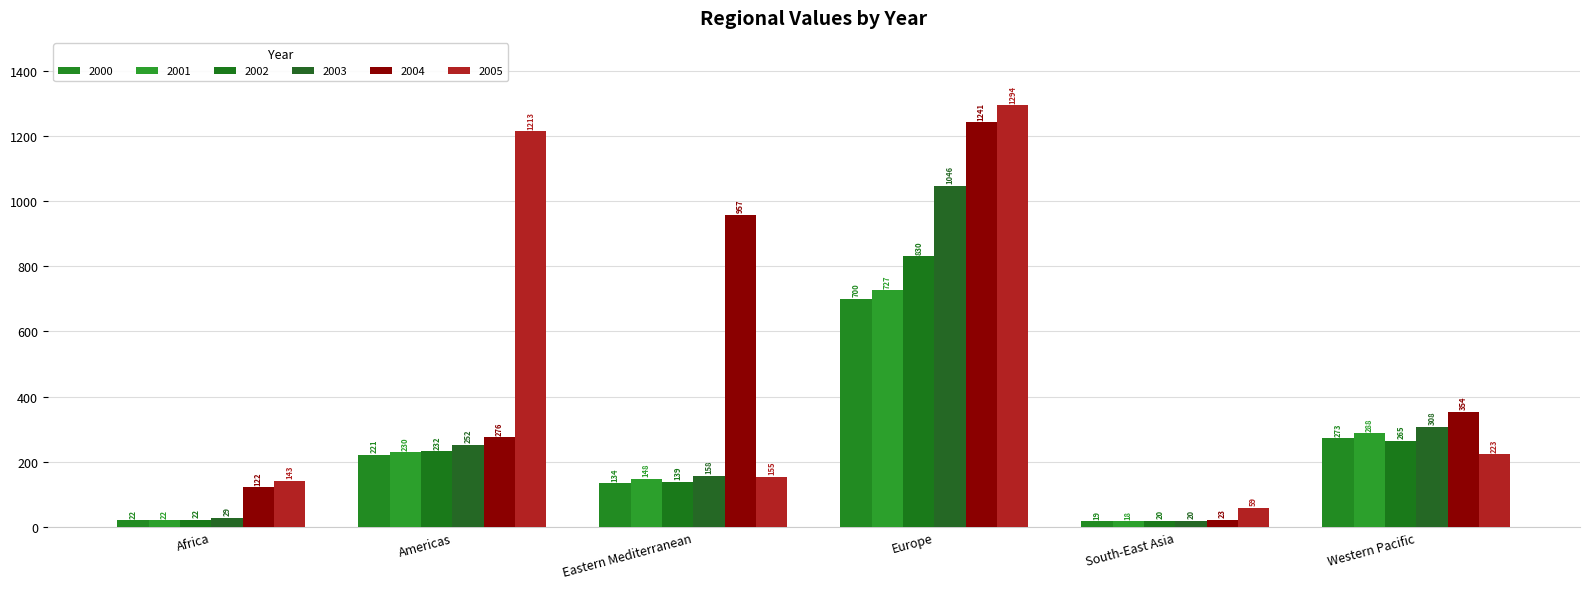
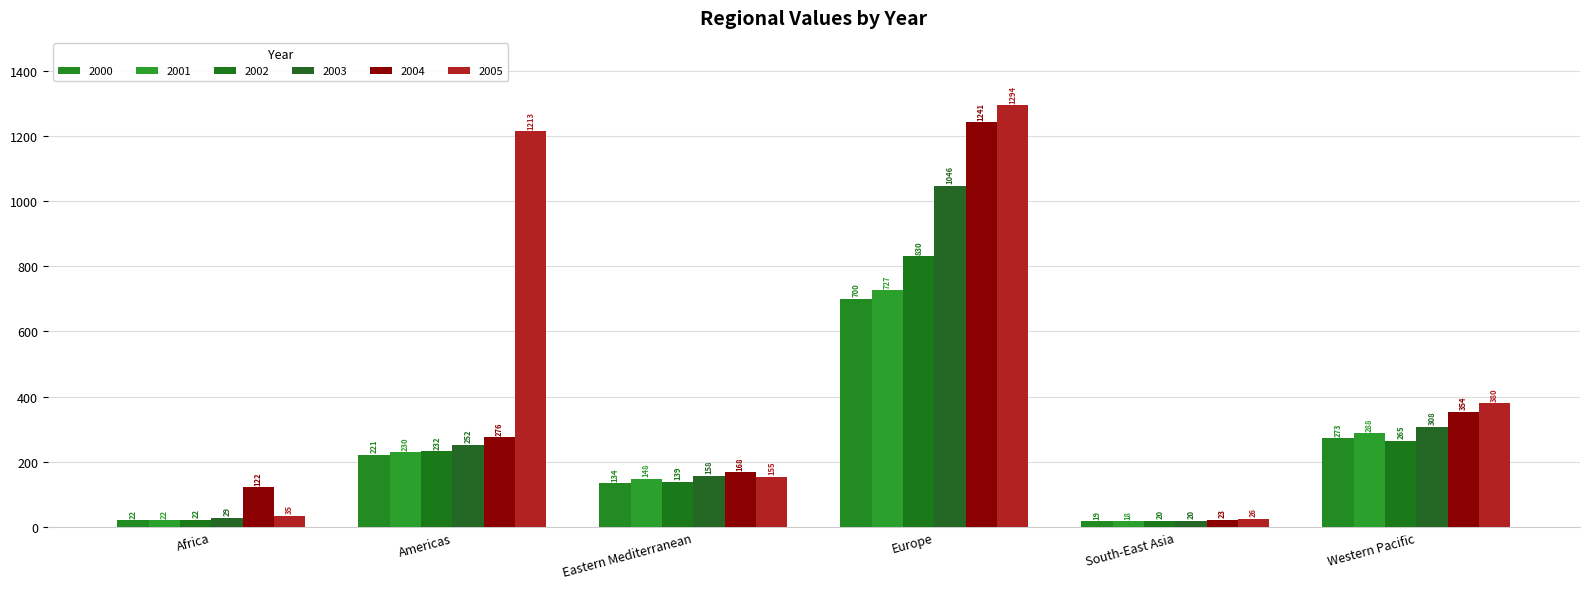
2005, Africa: 143 -> 35
2004, Eastern Mediterranean: 957 -> 168
2005, South-East Asia: 59 -> 26
2005, Western Pacific: 223 -> 380
